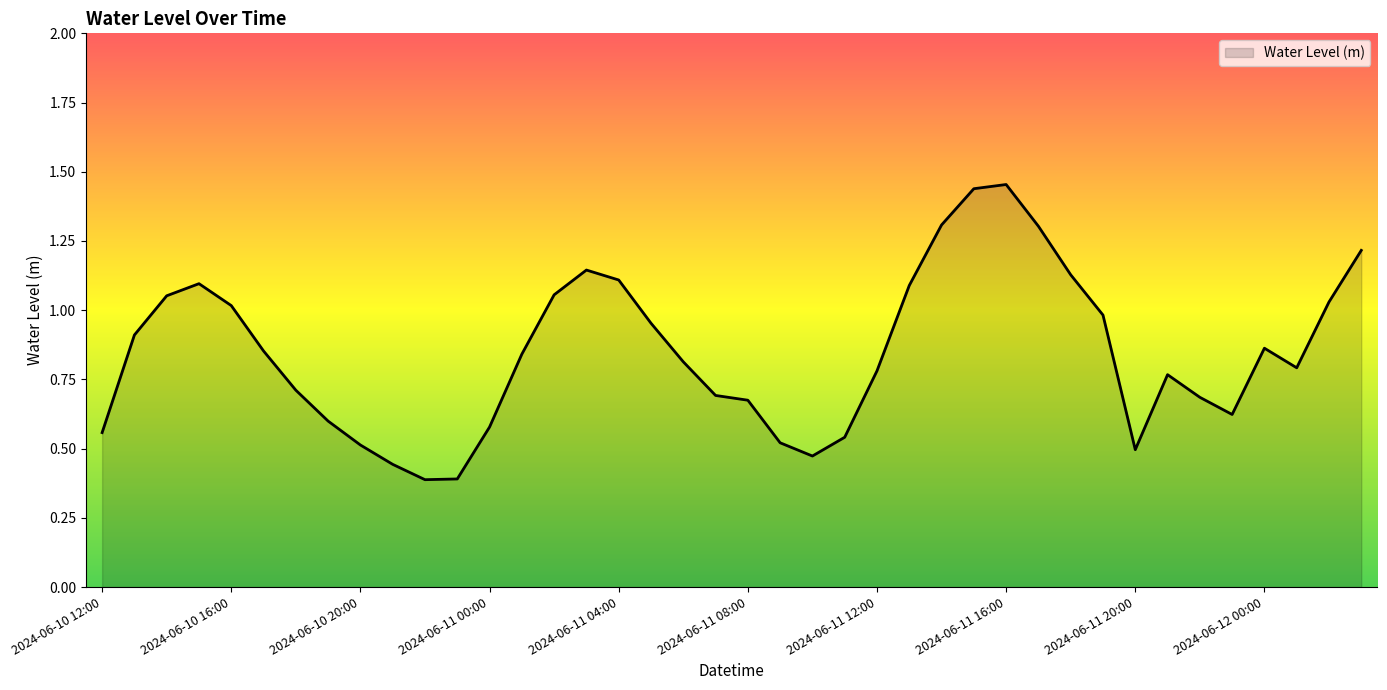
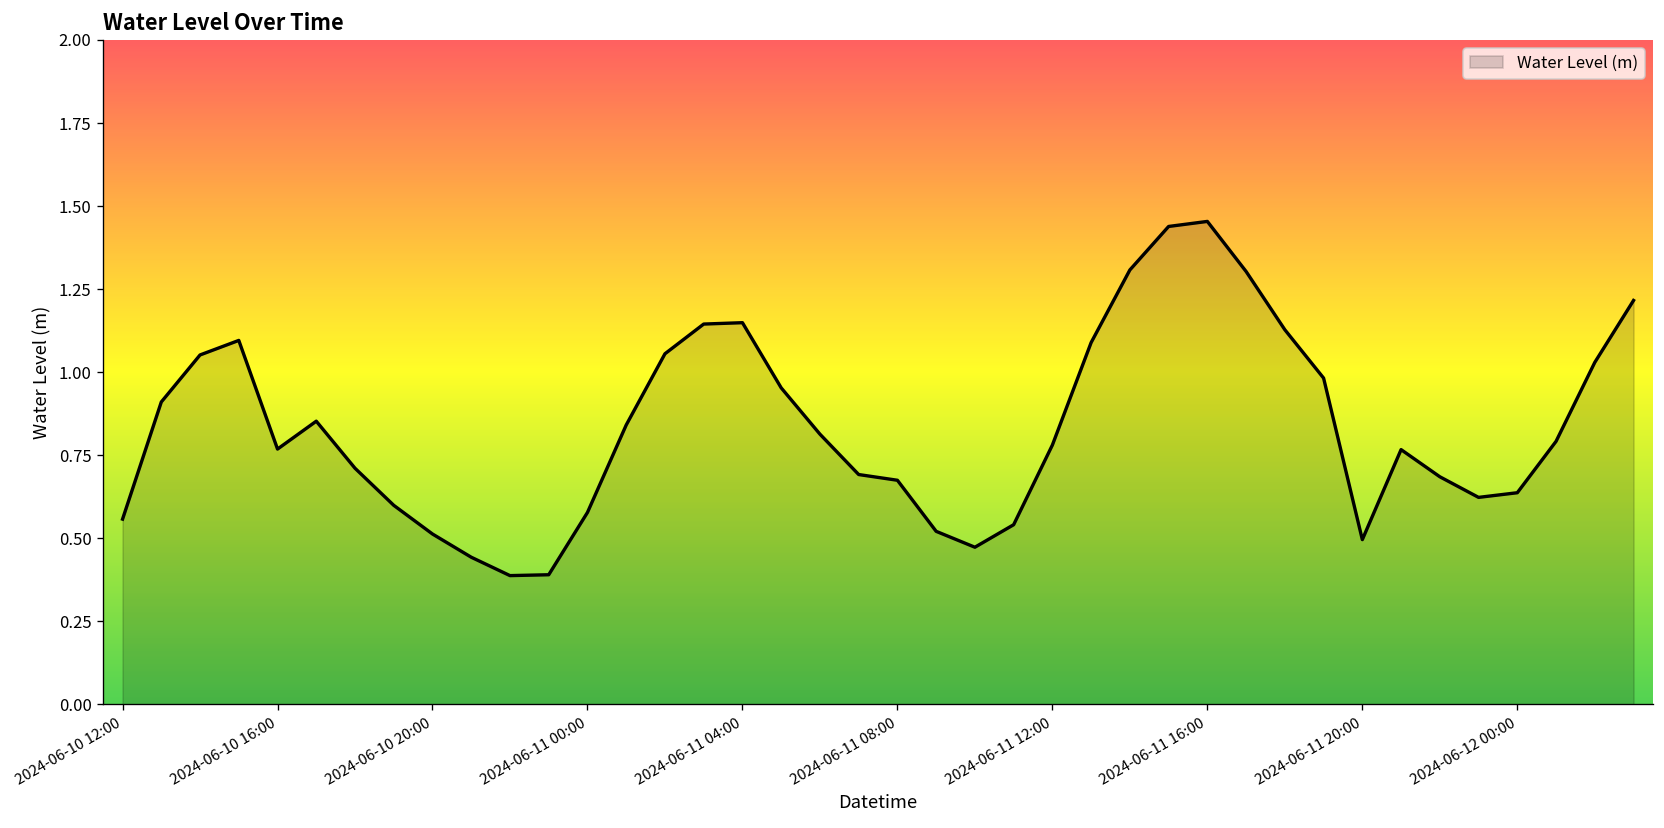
2024-06-10 16:00: 1.02 -> 0.77
2024-06-11 04:00: 1.11 -> 1.15
2024-06-12 00:00: 0.86 -> 0.64
